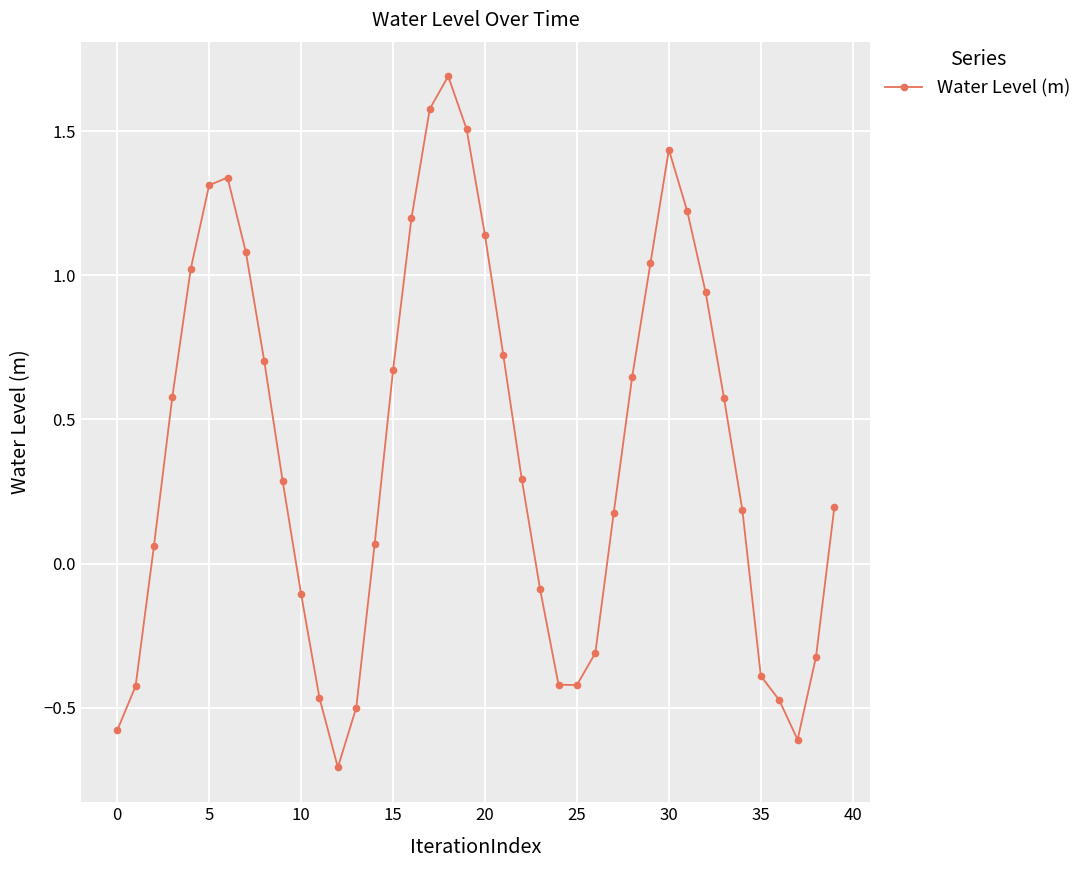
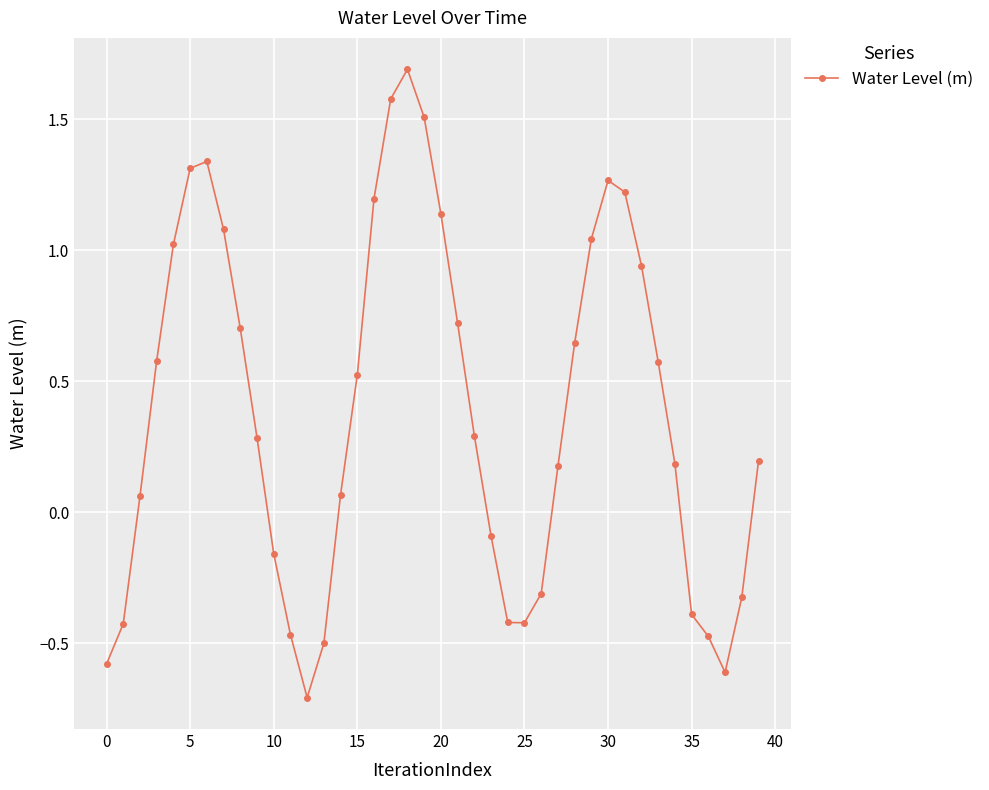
10: -0.11 -> -0.16
15: 0.67 -> 0.52
30: 1.44 -> 1.27
